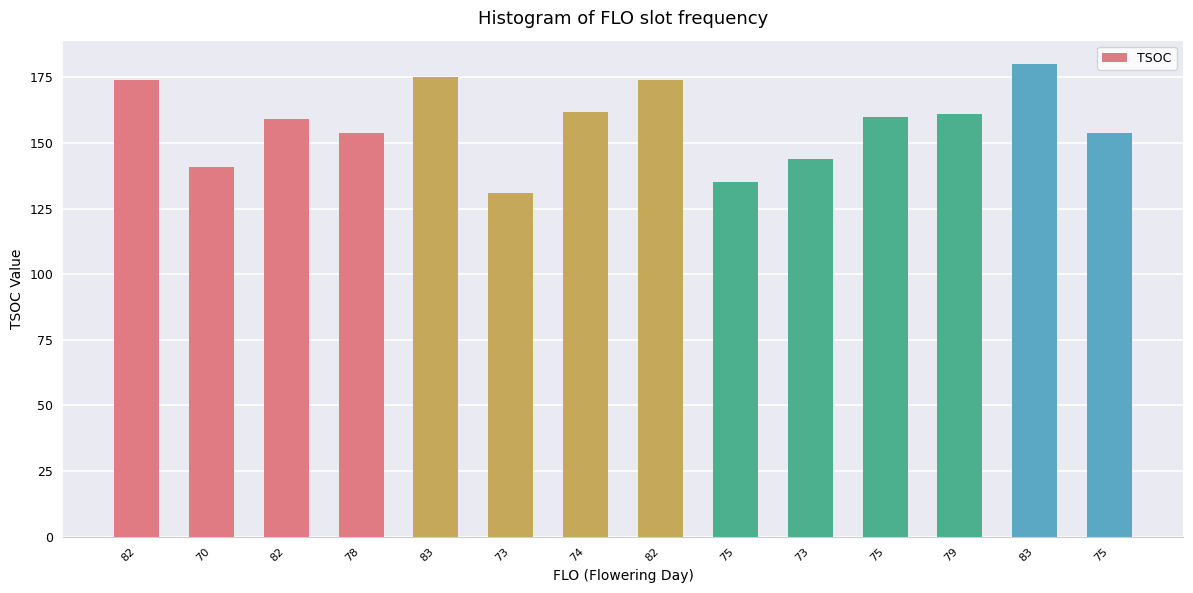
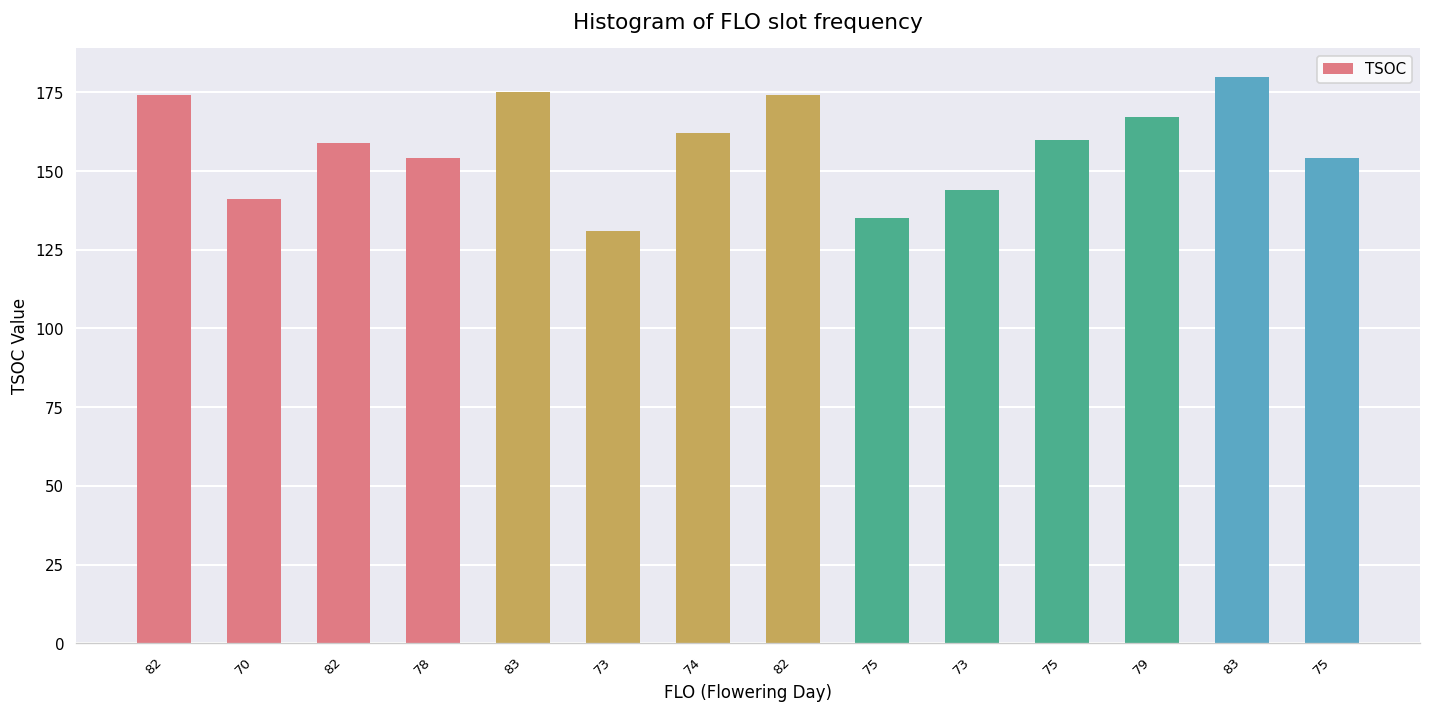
79: 161 -> 167
